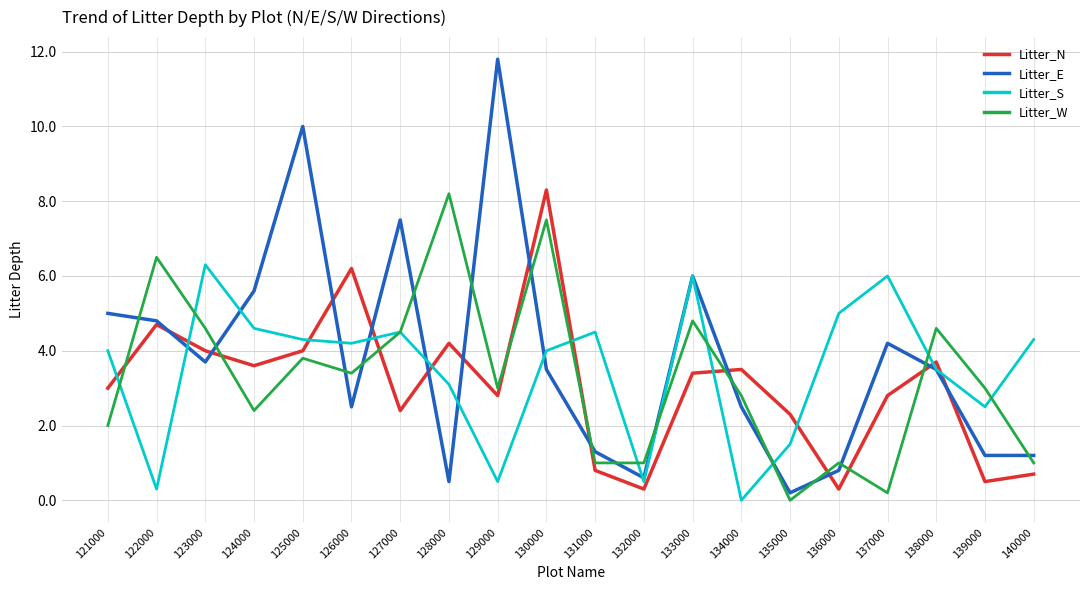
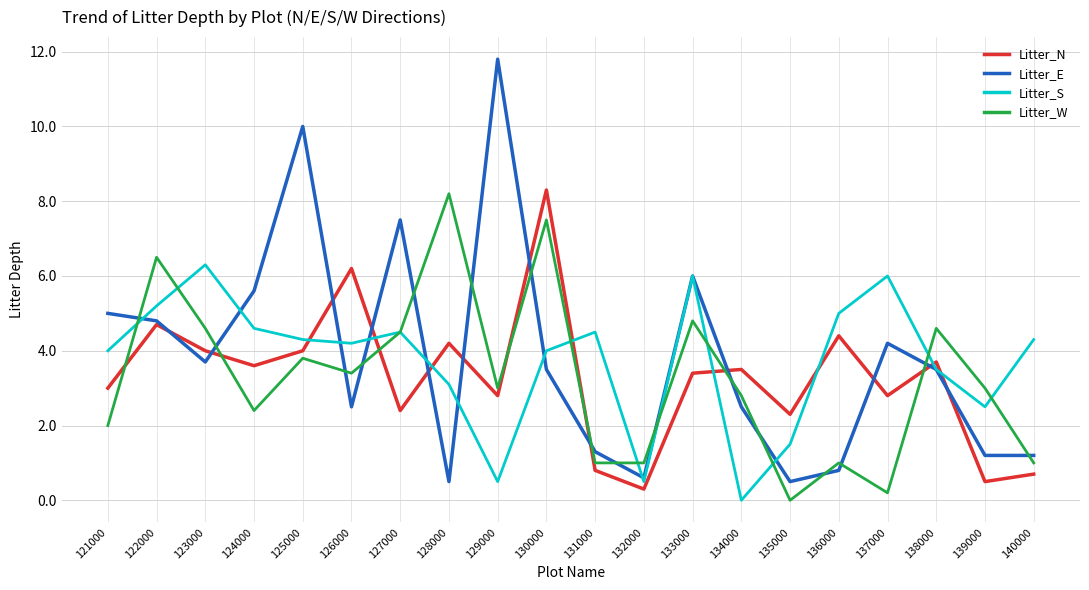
Litter_S, 122000: 0.3 -> 5.2
Litter_E, 135000: 0.2 -> 0.5
Litter_N, 136000: 0.3 -> 4.4
